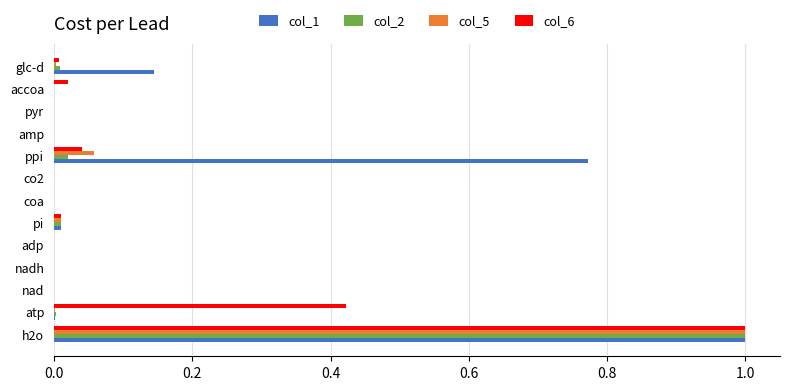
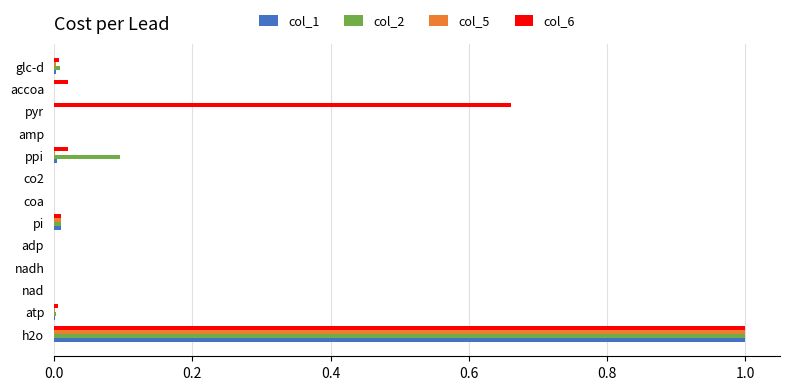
col_1, glc-d: 0.14 -> 0.00
col_6, pyr: 0.00 -> 0.66
col_6, ppi: 0.04 -> 0.02
col_5, ppi: 0.06 -> 0.00
col_2, ppi: 0.02 -> 0.10
col_1, ppi: 0.77 -> 0.00
col_6, atp: 0.42 -> 0.01
